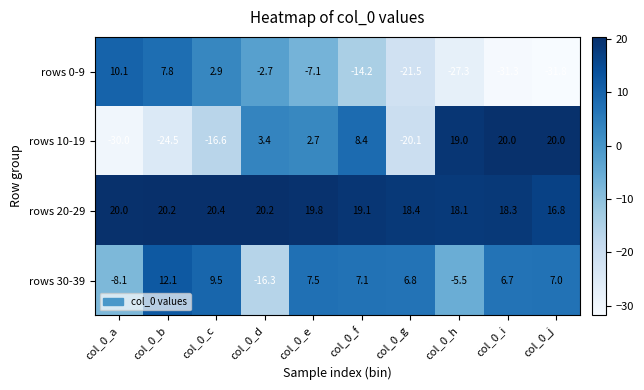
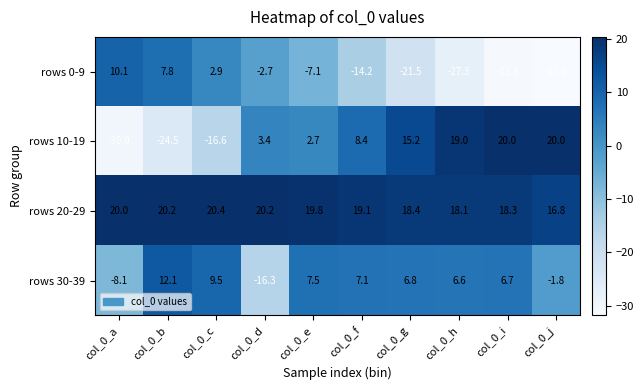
rows 10-19, col_0_g: -20.1 -> 15.2
rows 30-39, col_0_h: -5.5 -> 6.6
rows 30-39, col_0_j: 7.0 -> -1.8
